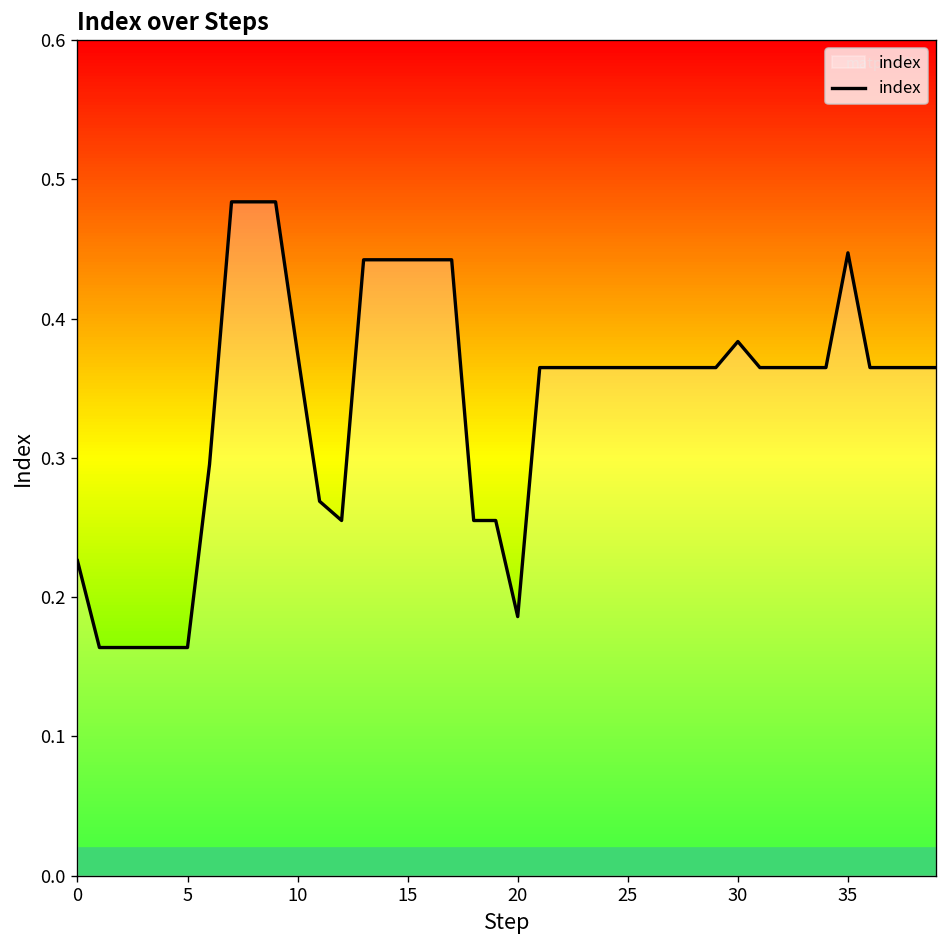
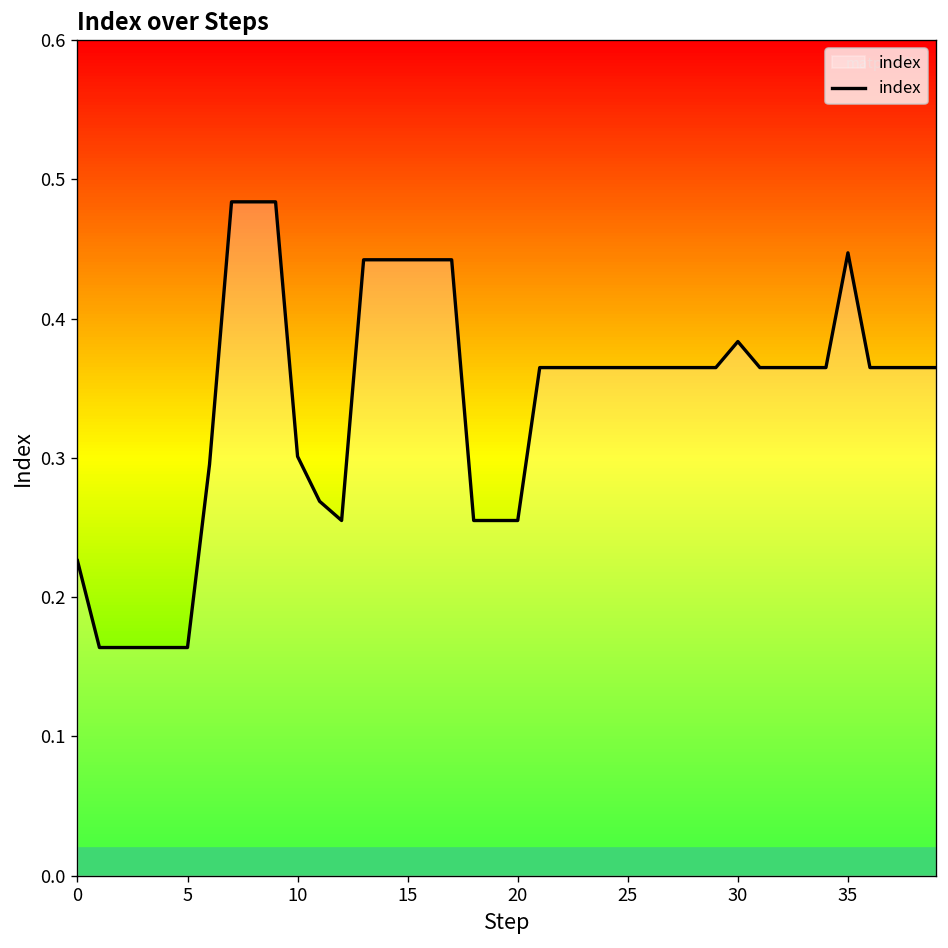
10: 0.375 -> 0.301
20: 0.186 -> 0.255
